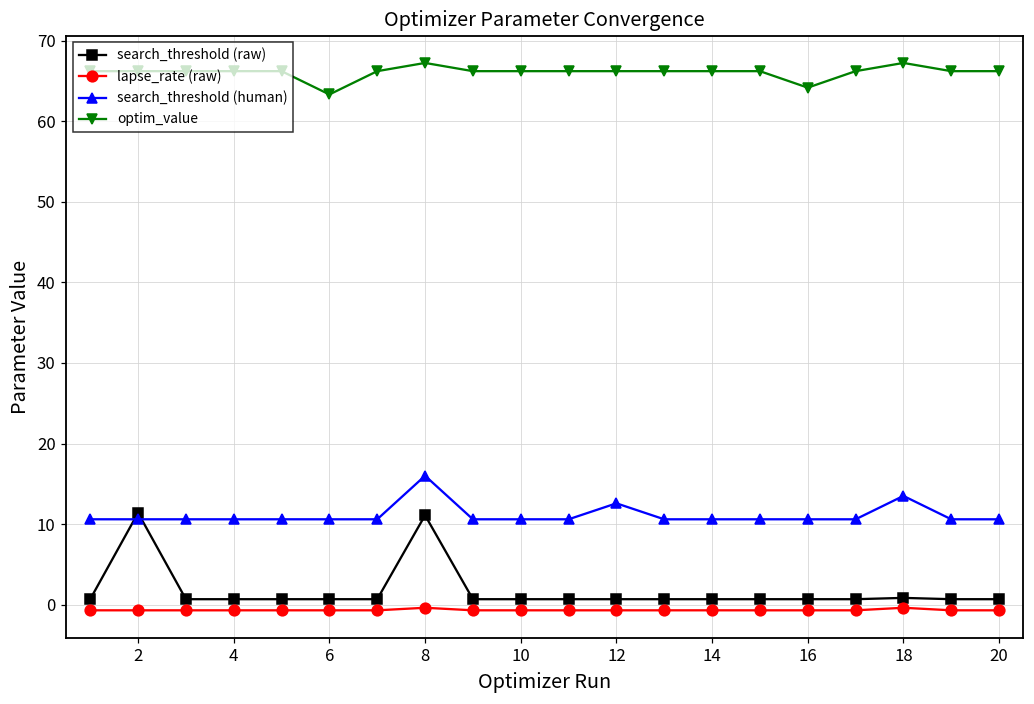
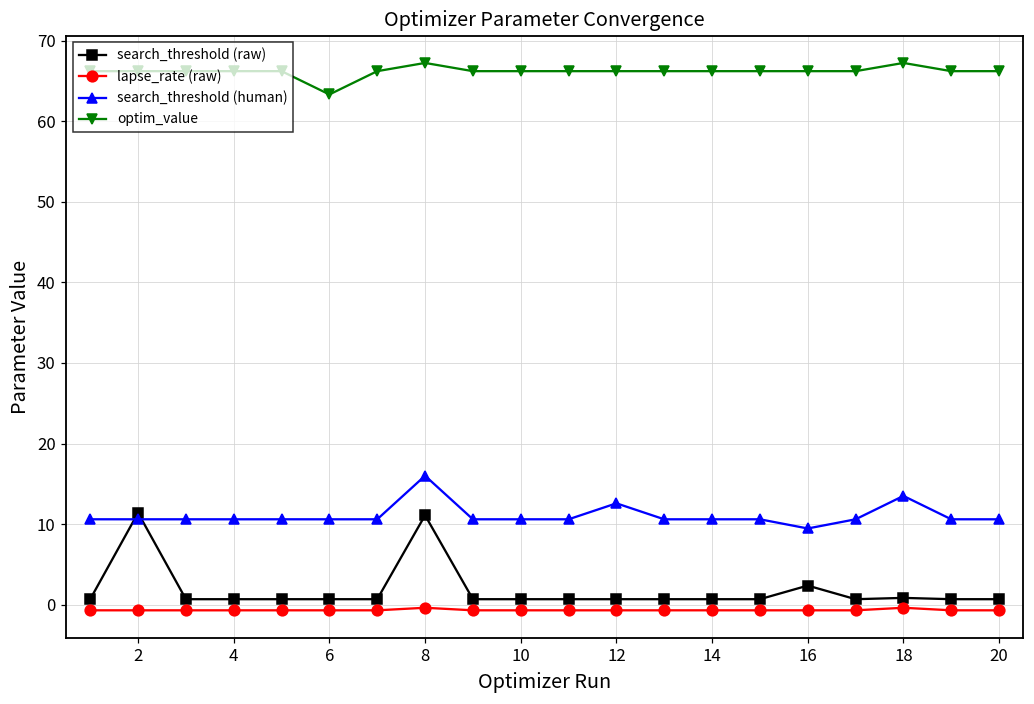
search_threshold (raw), 16: 1 -> 2
search_threshold (human), 16: 11 -> 9
optim_value, 16: 64 -> 66
